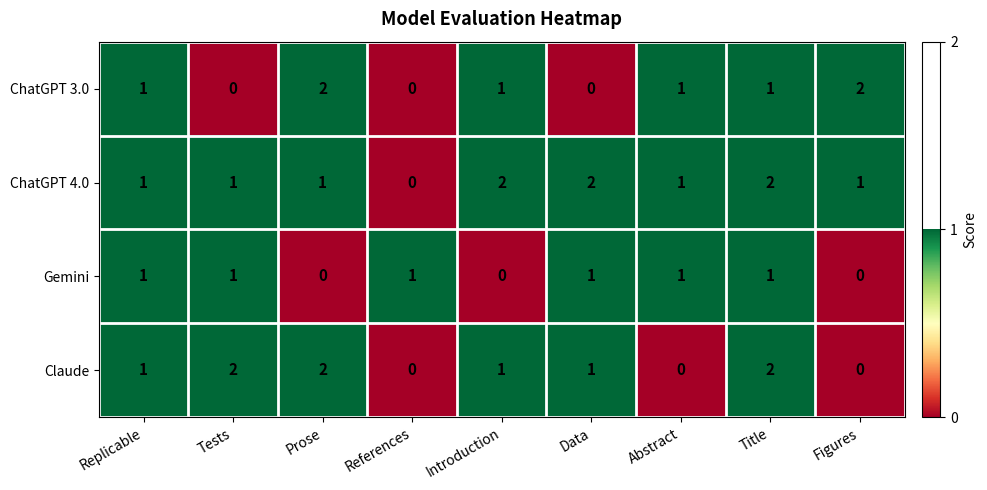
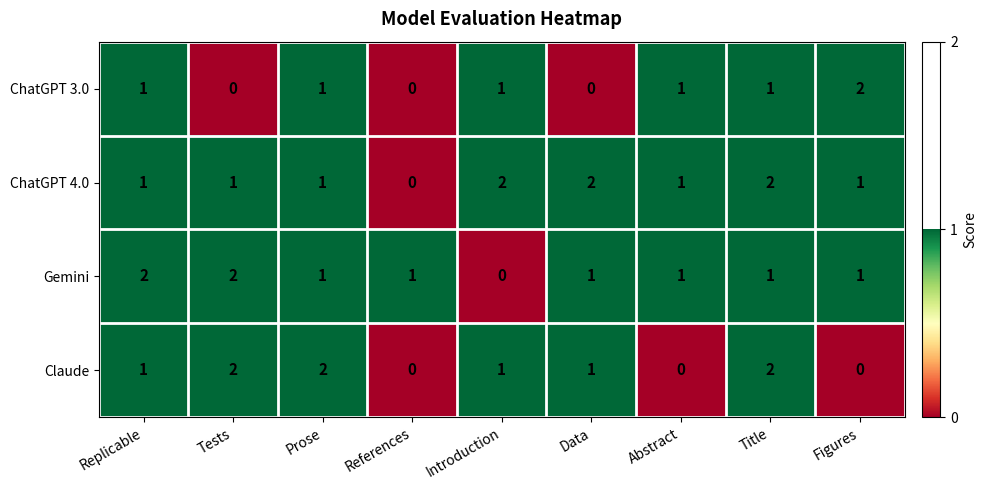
ChatGPT 3.0, Prose: 2 -> 1
Gemini, Replicable: 1 -> 2
Gemini, Tests: 1 -> 2
Gemini, Prose: 0 -> 1
Gemini, Figures: 0 -> 1
